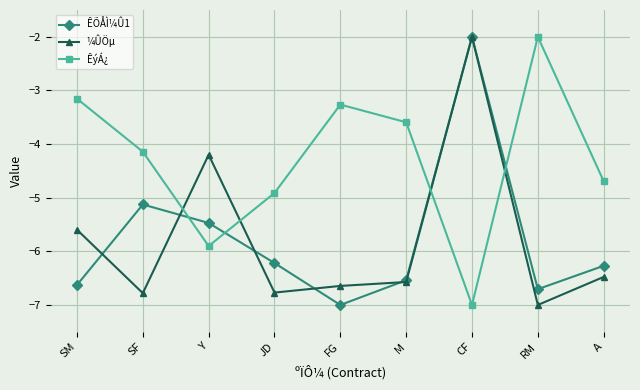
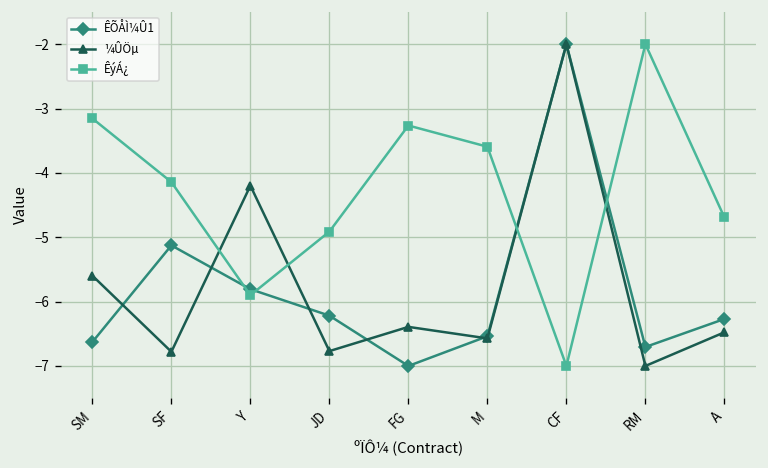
ÊÕÅÌ¼Û1, Y: -5.5 -> -5.8
¼ÛÖµ, FG: -6.6 -> -6.4
